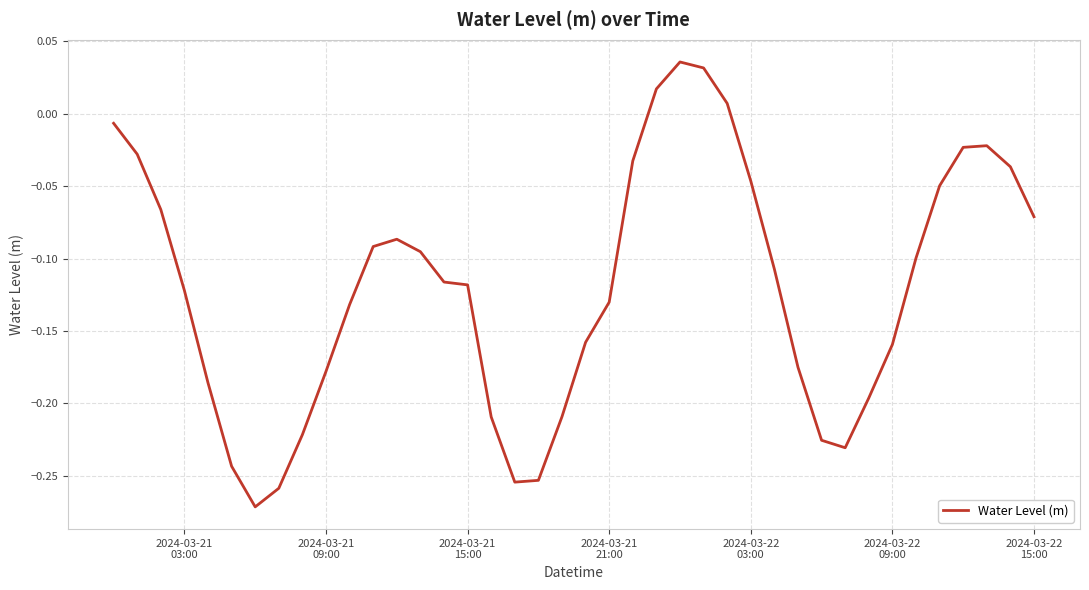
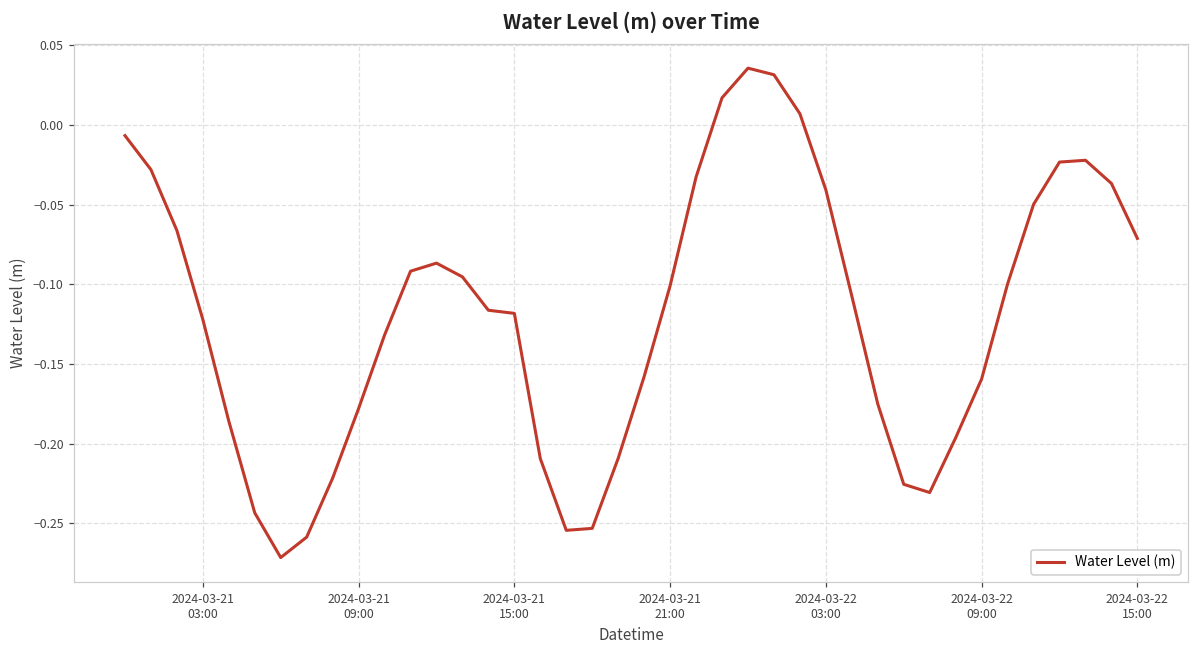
2024-03-21 21:00: -0.130 -> -0.101
2024-03-22 03:00: -0.047 -> -0.041
